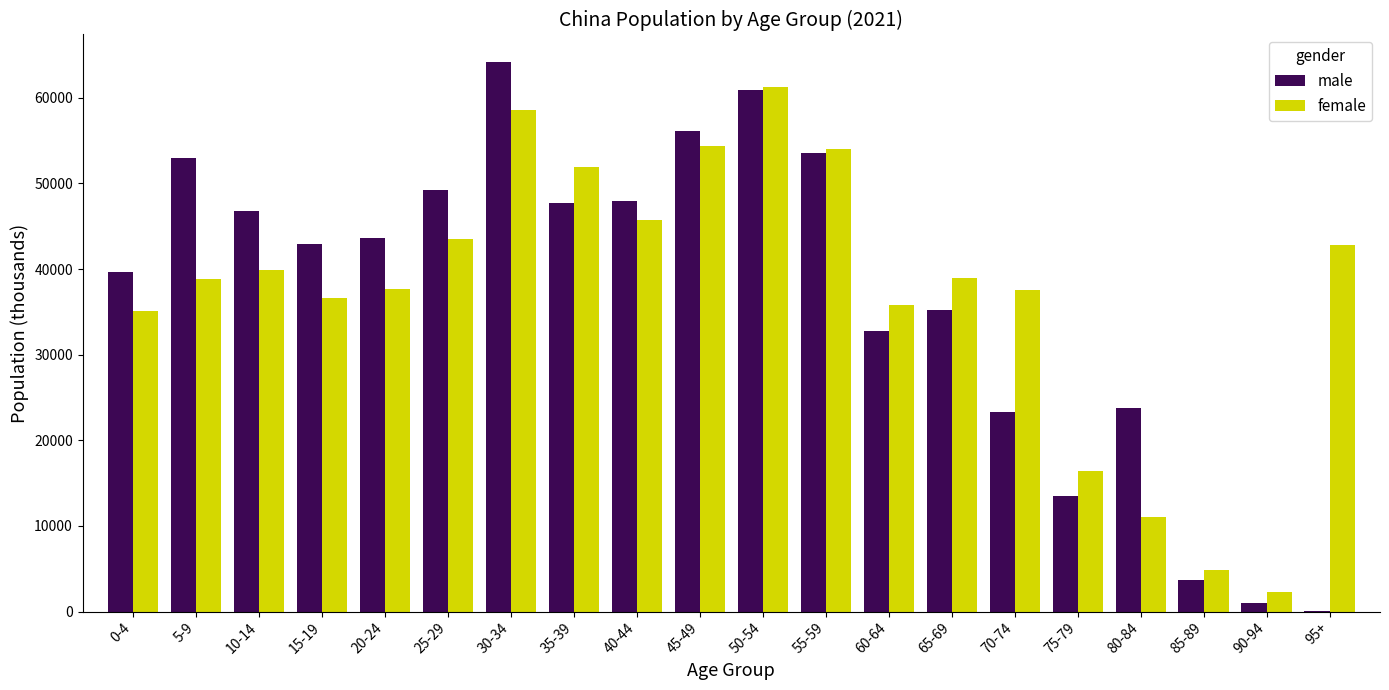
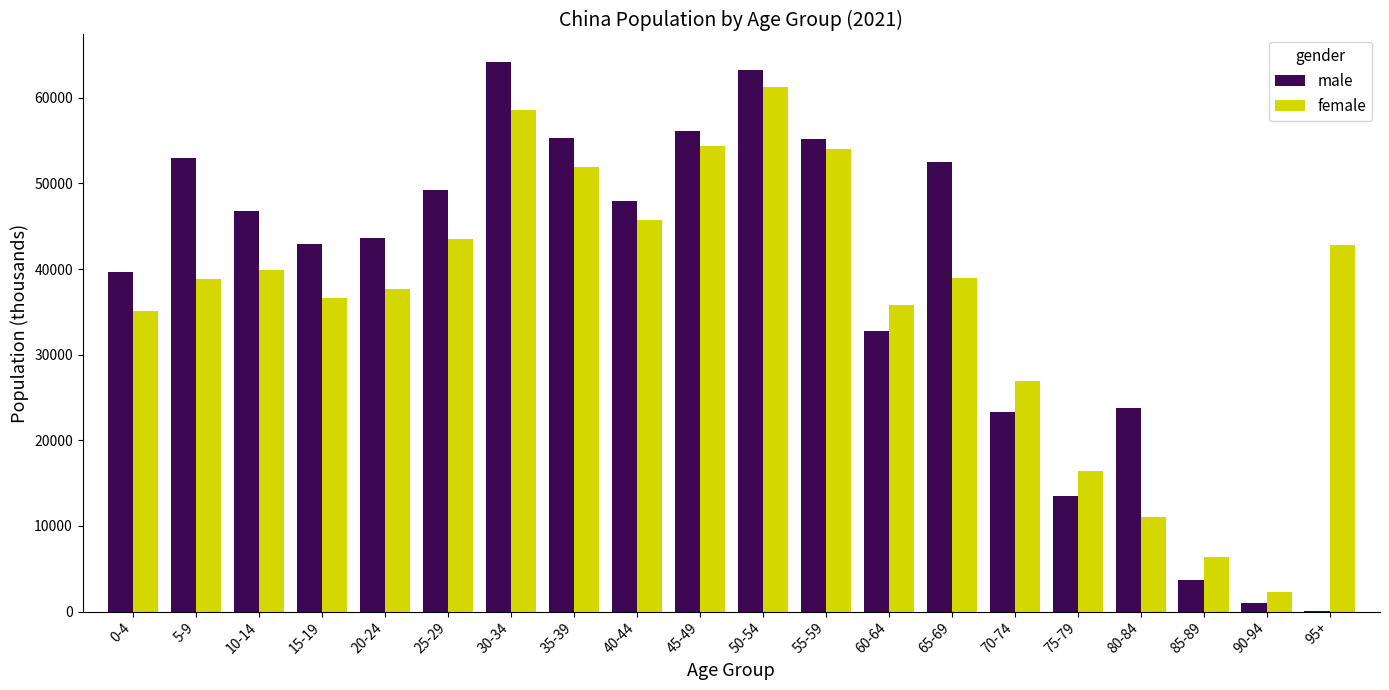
male, 35-39: 48000 -> 55000
male, 50-54: 61000 -> 63000
male, 55-59: 54000 -> 55000
male, 65-69: 35000 -> 53000
female, 70-74: 38000 -> 27000
female, 85-89: 5000 -> 6000
